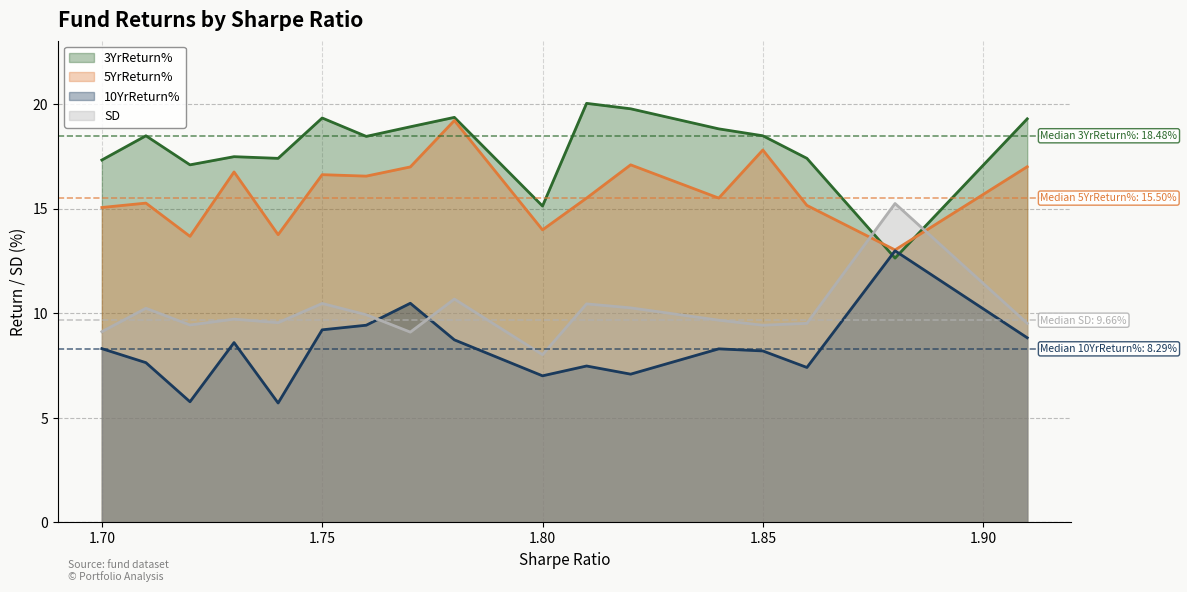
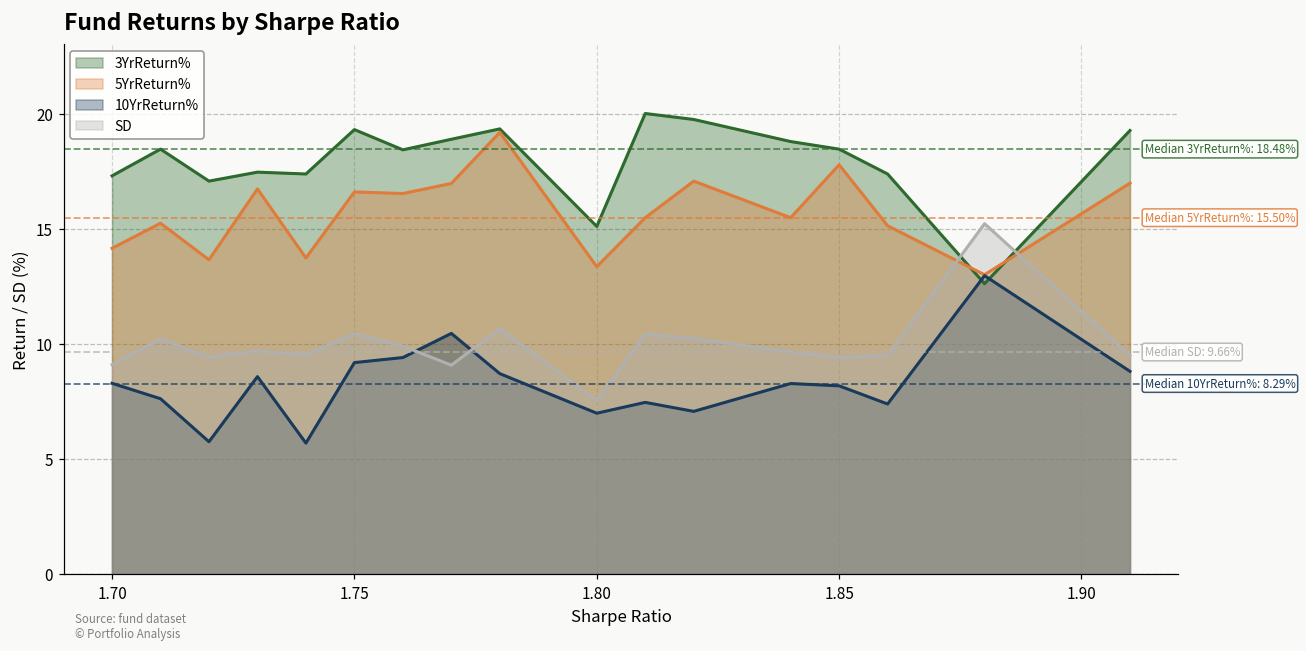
5YrReturn%, 1.70: 15.1 -> 14.2
5YrReturn%, 1.80: 14.0 -> 13.4
SD, 1.80: 8.0 -> 7.5
